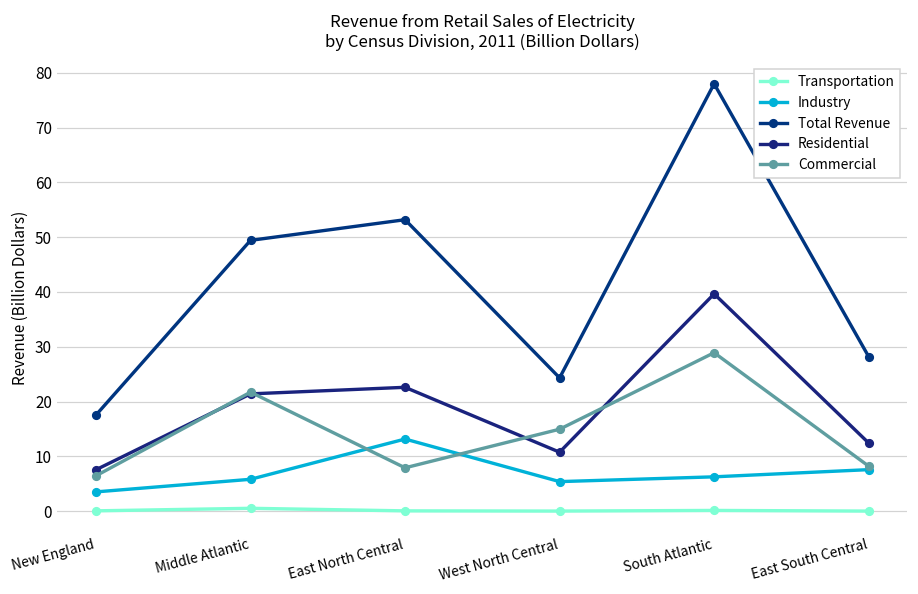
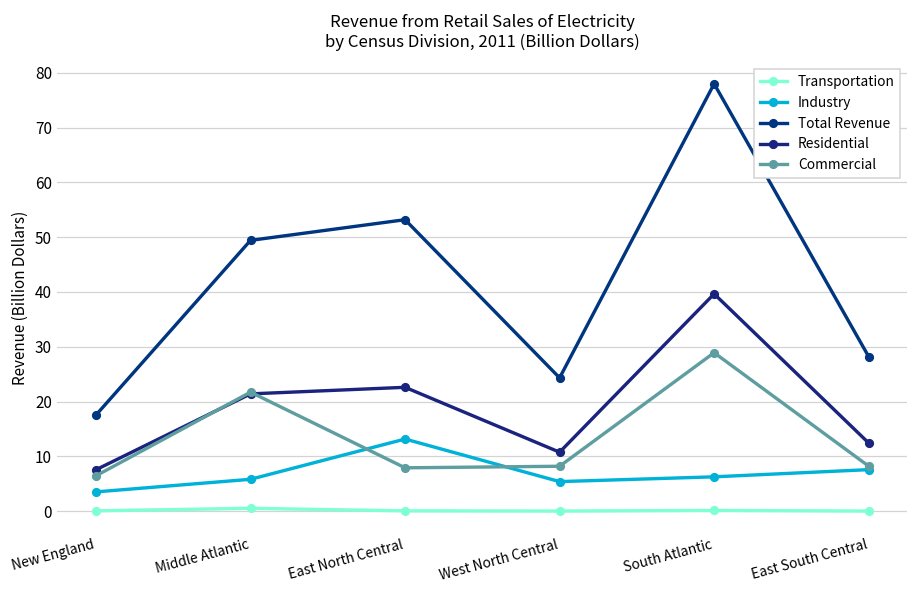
Commercial, West North Central: 15 -> 8
